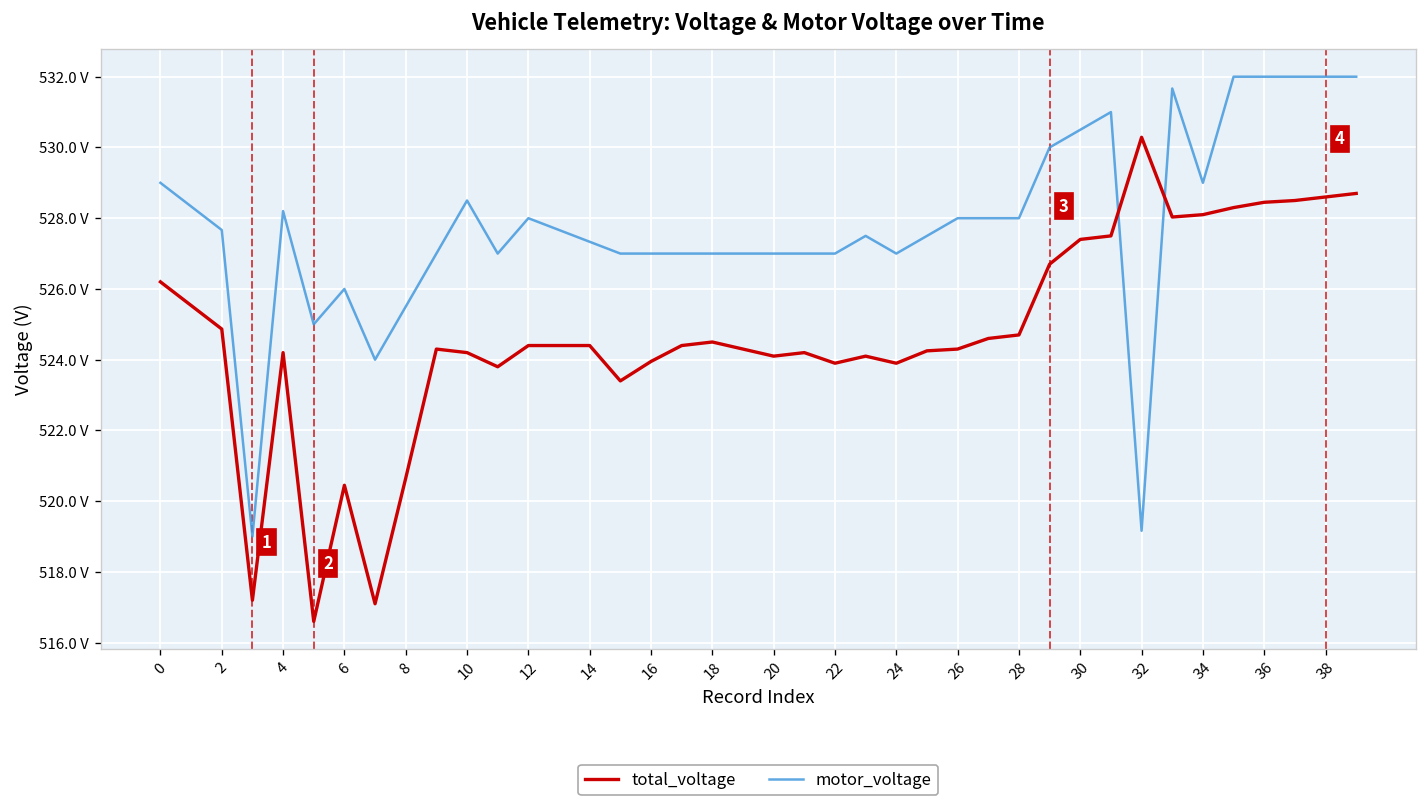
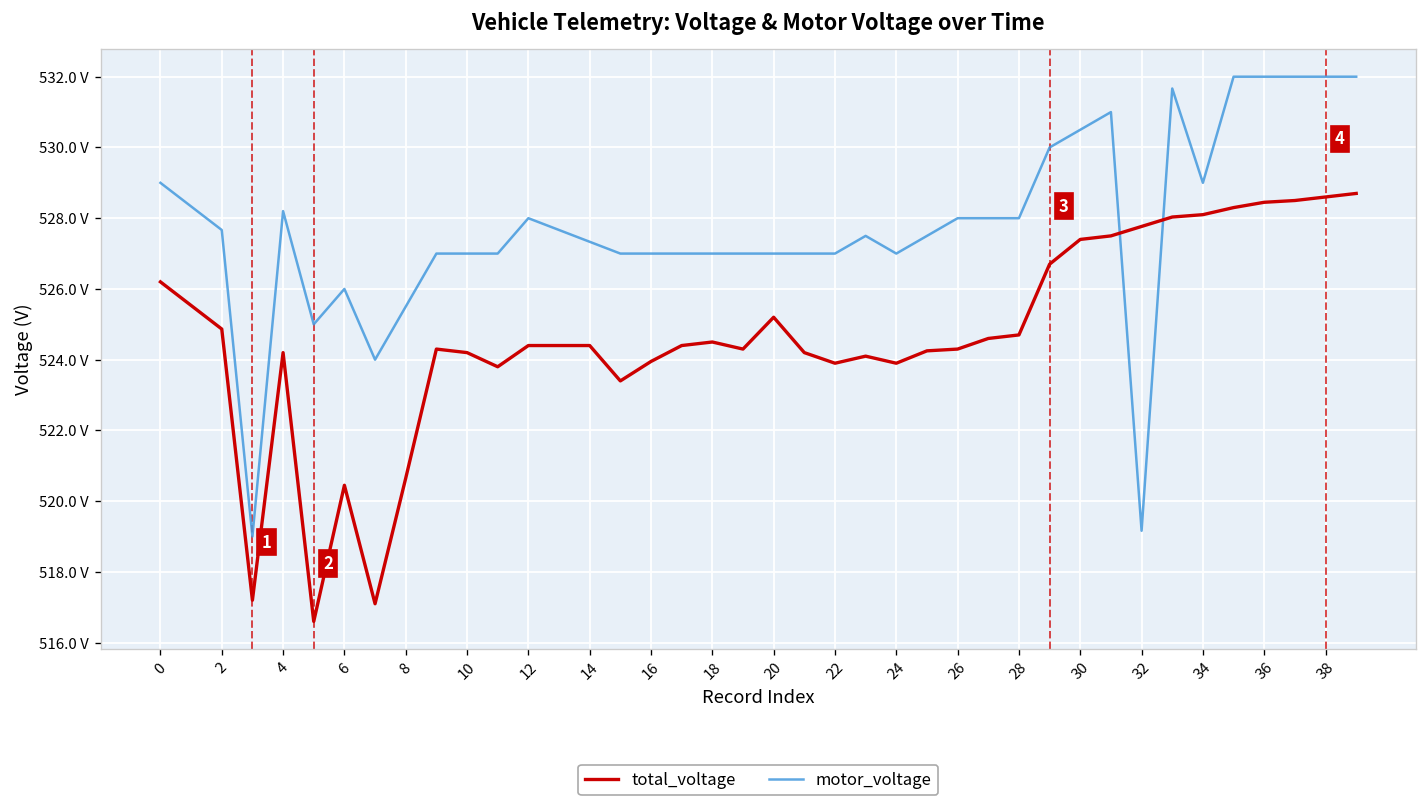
motor_voltage, 10: 528.5 V -> 527.0 V
total_voltage, 20: 524.1 V -> 525.2 V
total_voltage, 32: 530.3 V -> 527.8 V
